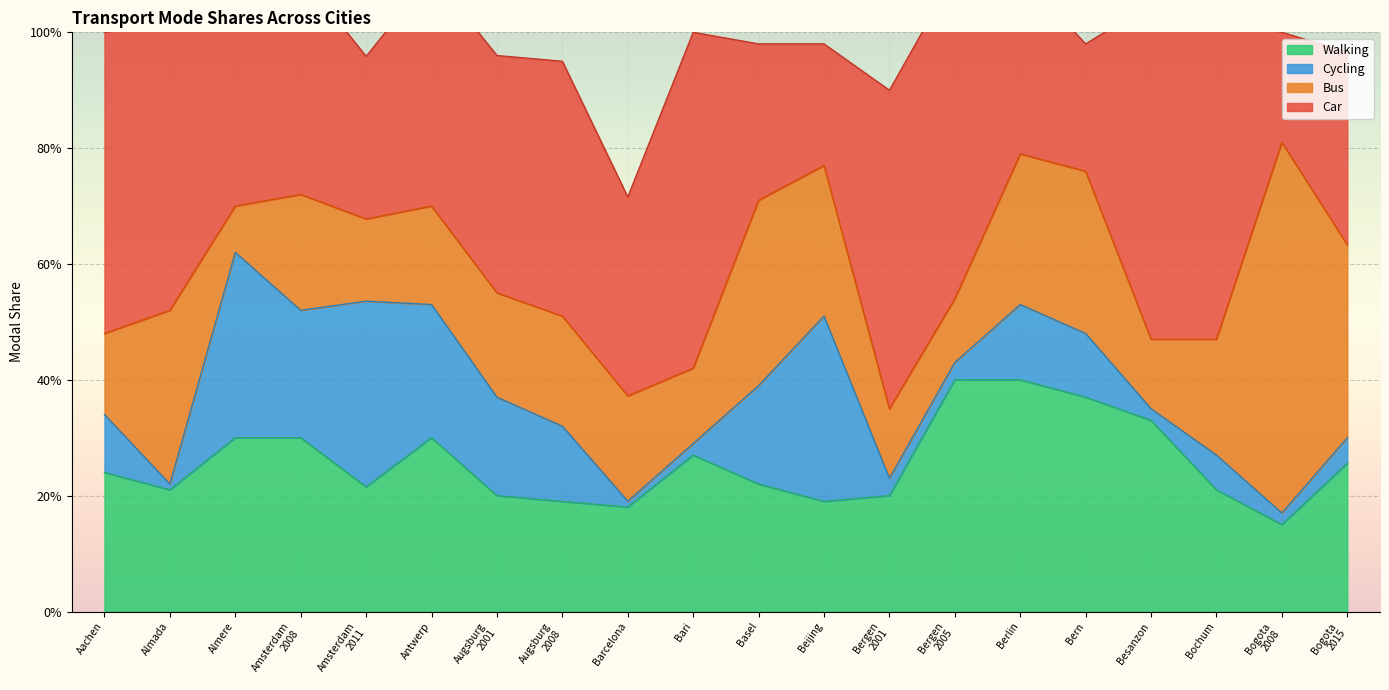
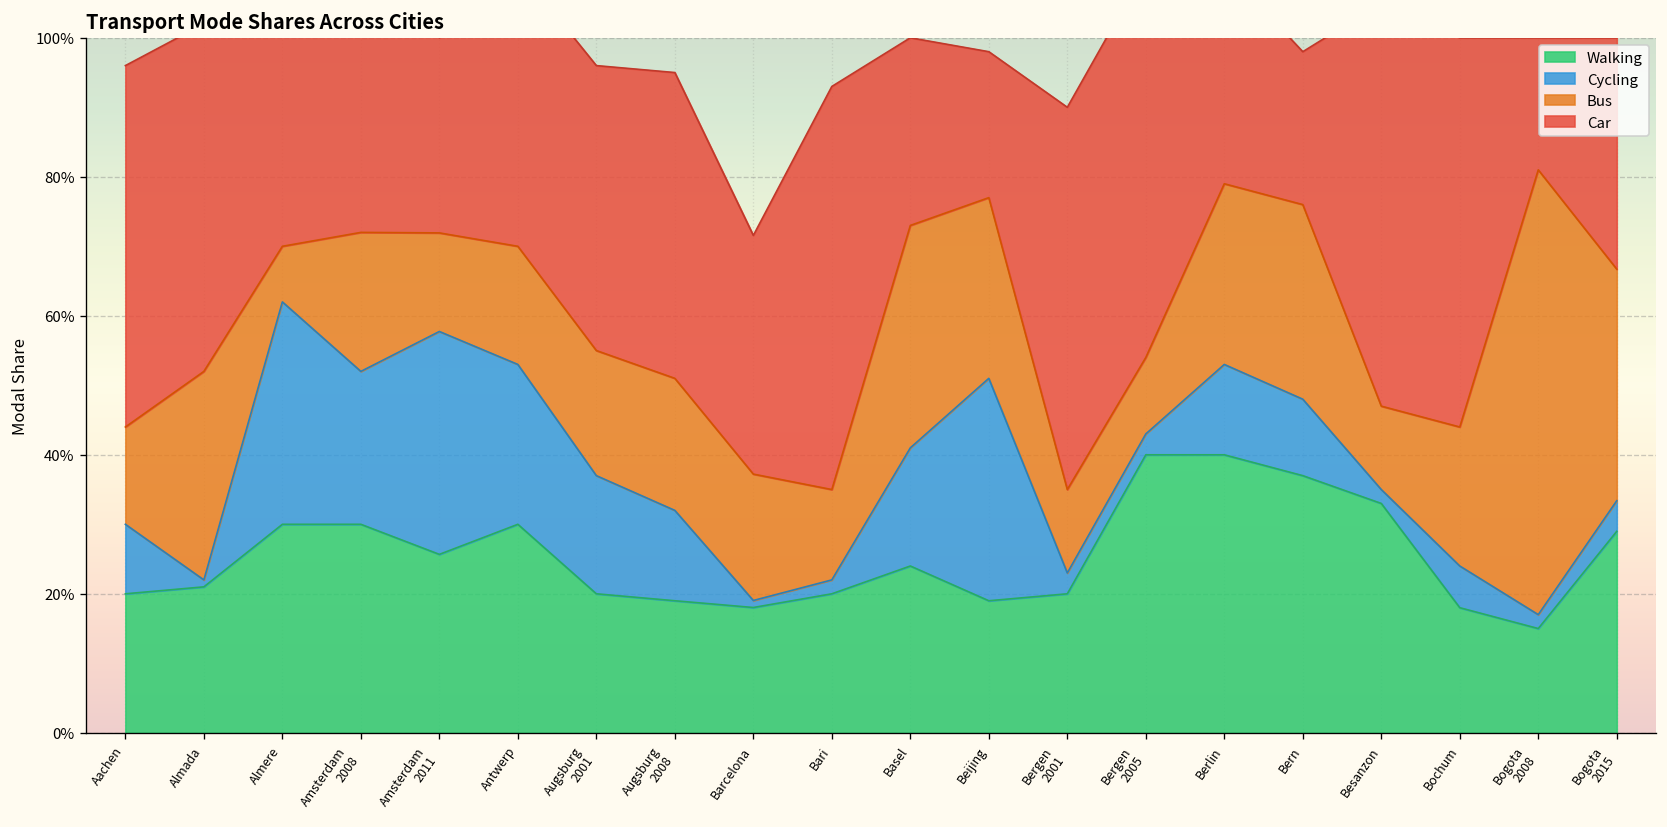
Walking, Aachen: 24% -> 20%
Walking, Amsterdam 2011: 22% -> 26%
Walking, Bari: 27% -> 20%
Walking, Basel: 22% -> 24%
Walking, Bochum: 21% -> 18%
Walking, Bogota 2015: 26% -> 29%
